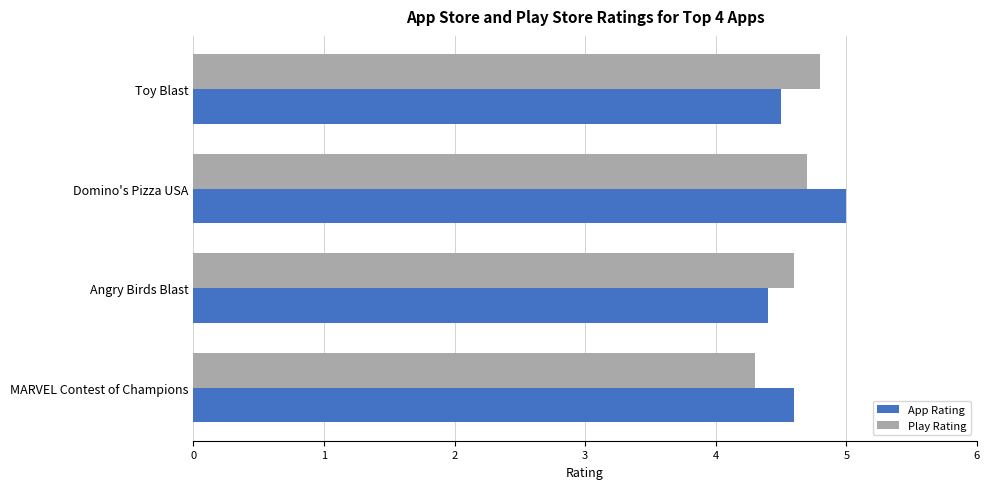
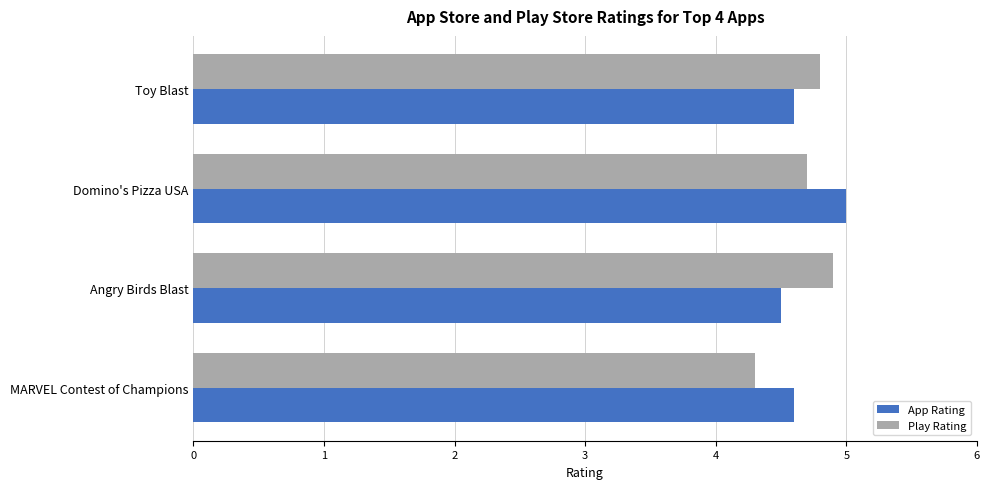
App Rating, Toy Blast: 4.5 -> 4.6
Play Rating, Angry Birds Blast: 4.6 -> 4.9
App Rating, Angry Birds Blast: 4.4 -> 4.5
